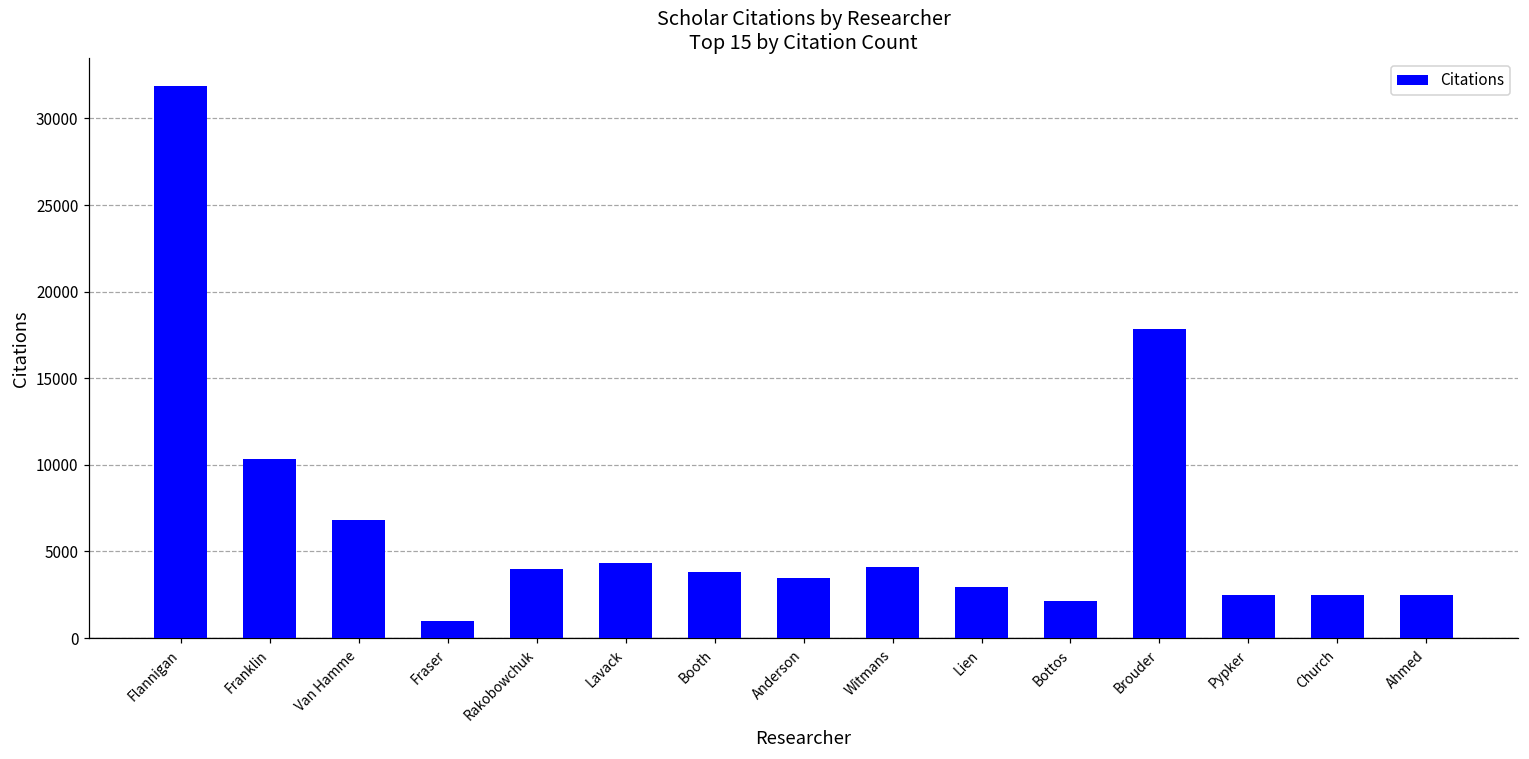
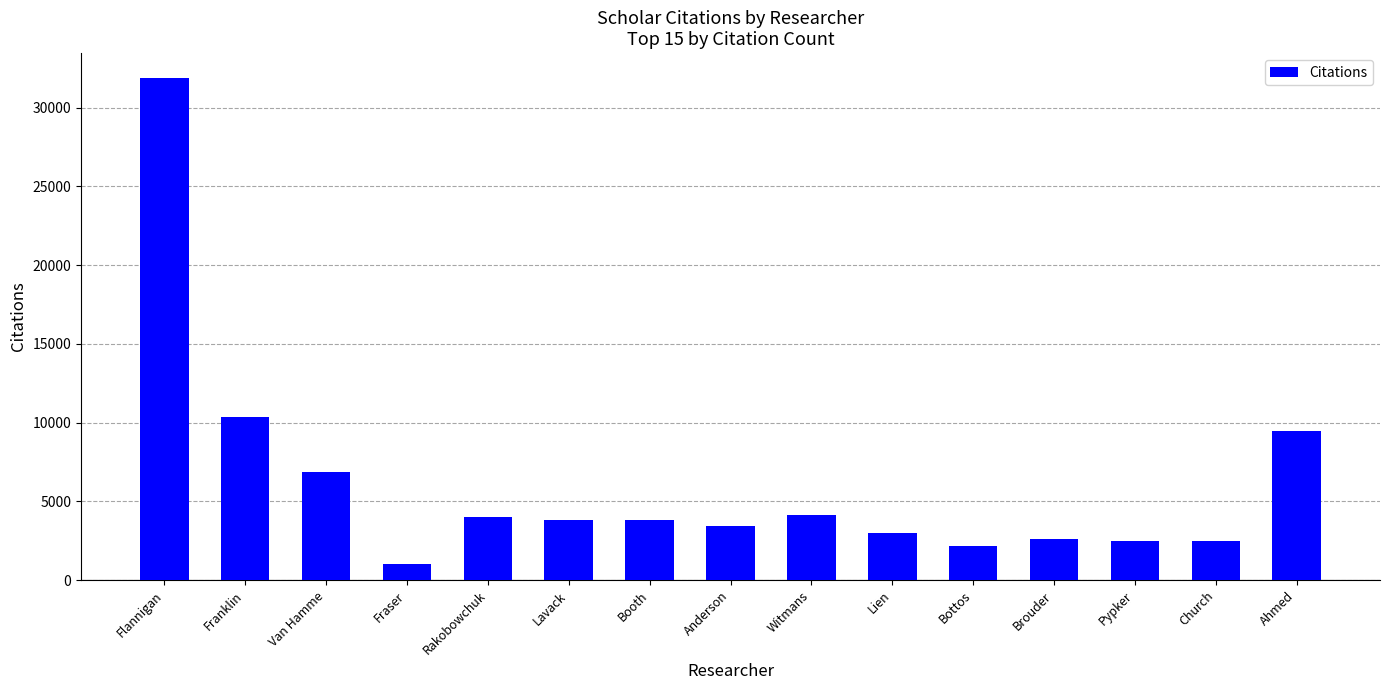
Lavack: 4300 -> 3800
Brouder: 17900 -> 2600
Ahmed: 2500 -> 9500
